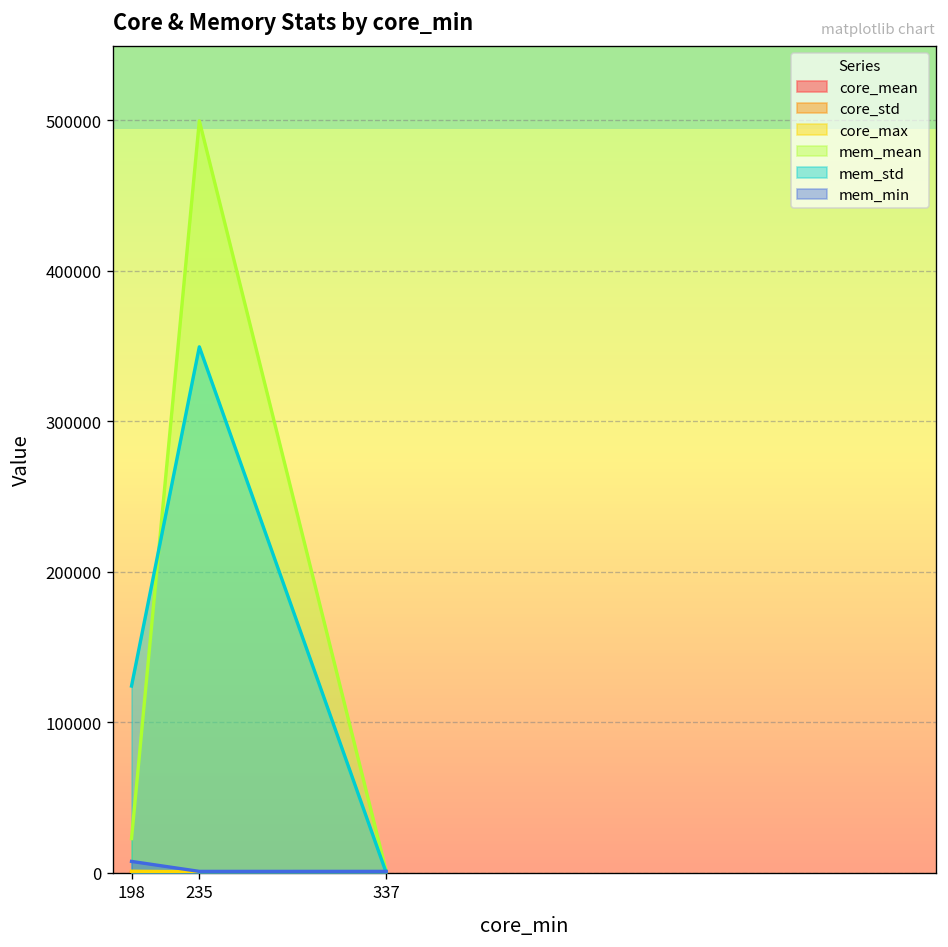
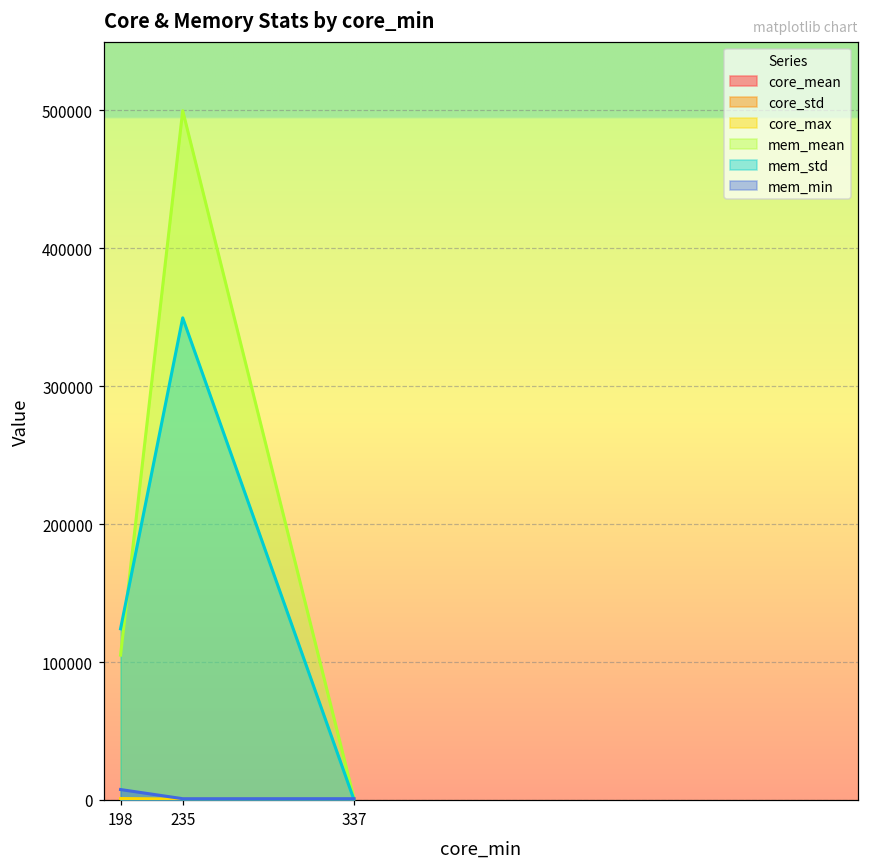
mem_mean, 198: 23000 -> 105000
